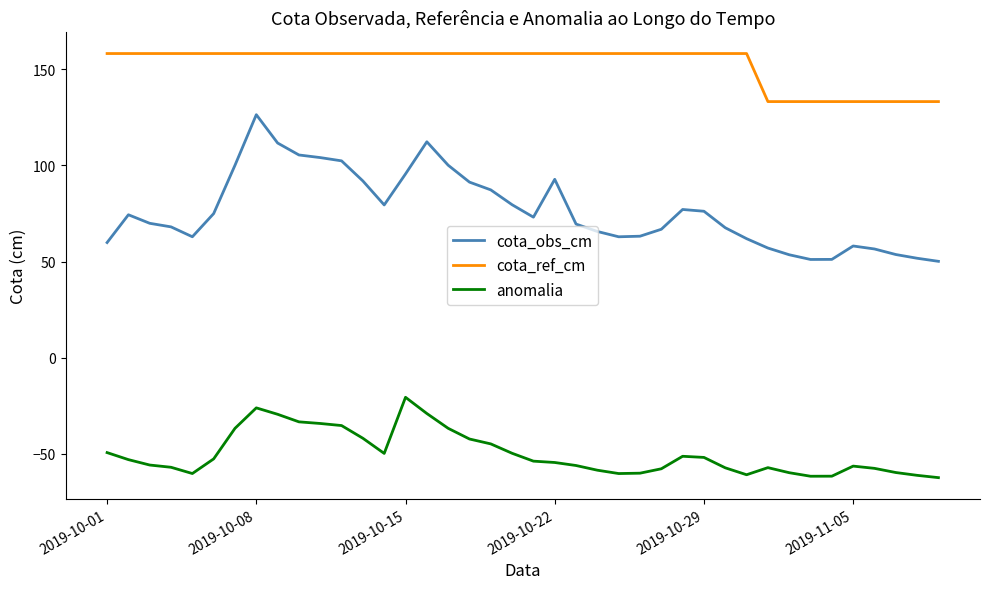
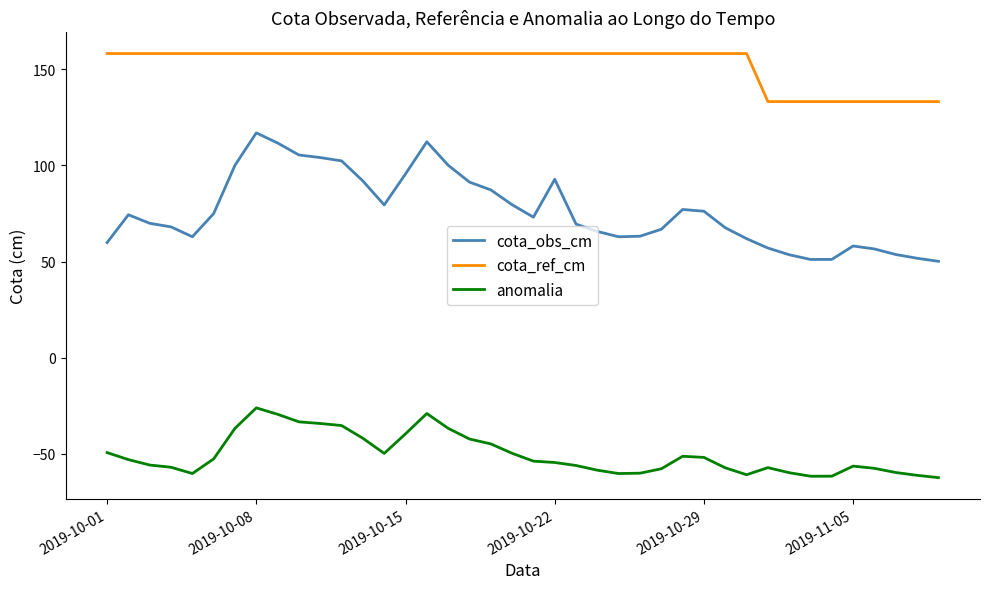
cota_obs_cm, 2019-10-08: 126 -> 117
anomalia, 2019-10-15: -21 -> -40
